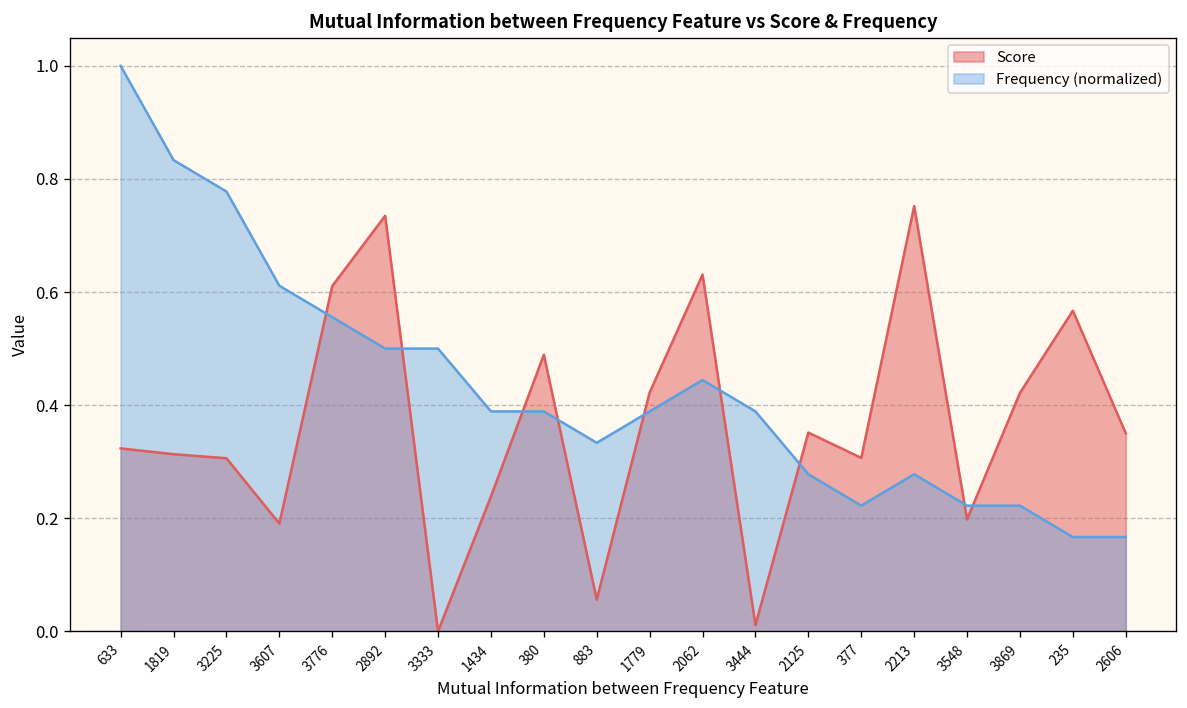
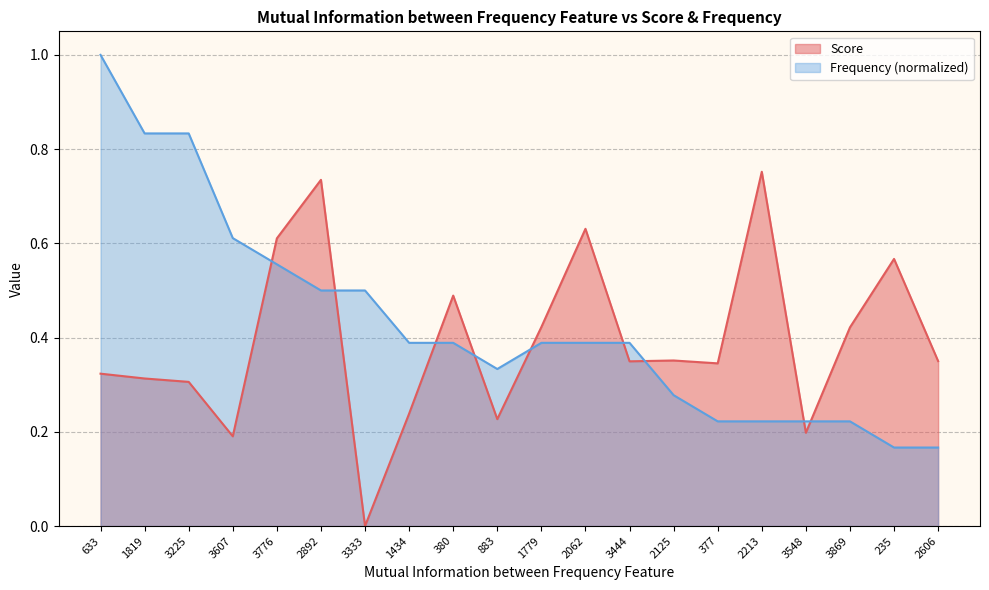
Frequency (normalized), 3225: 0.78 -> 0.83
Score, 883: 0.06 -> 0.23
Frequency (normalized), 2062: 0.44 -> 0.39
Score, 3444: 0.01 -> 0.35
Score, 377: 0.31 -> 0.35
Frequency (normalized), 2213: 0.28 -> 0.22
